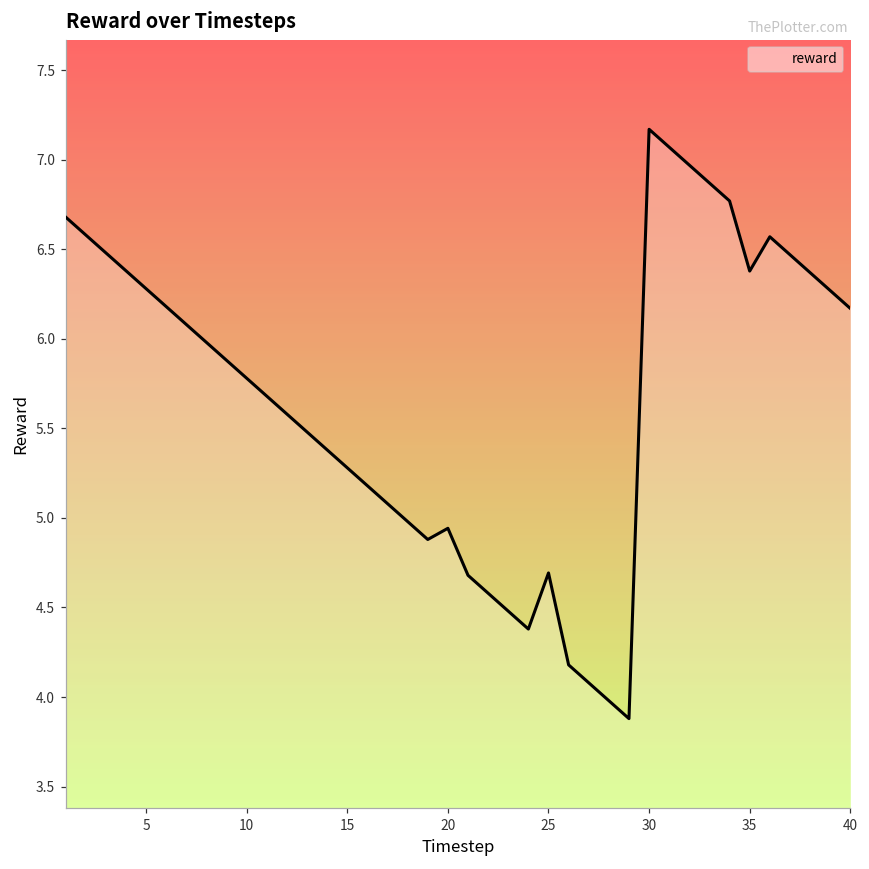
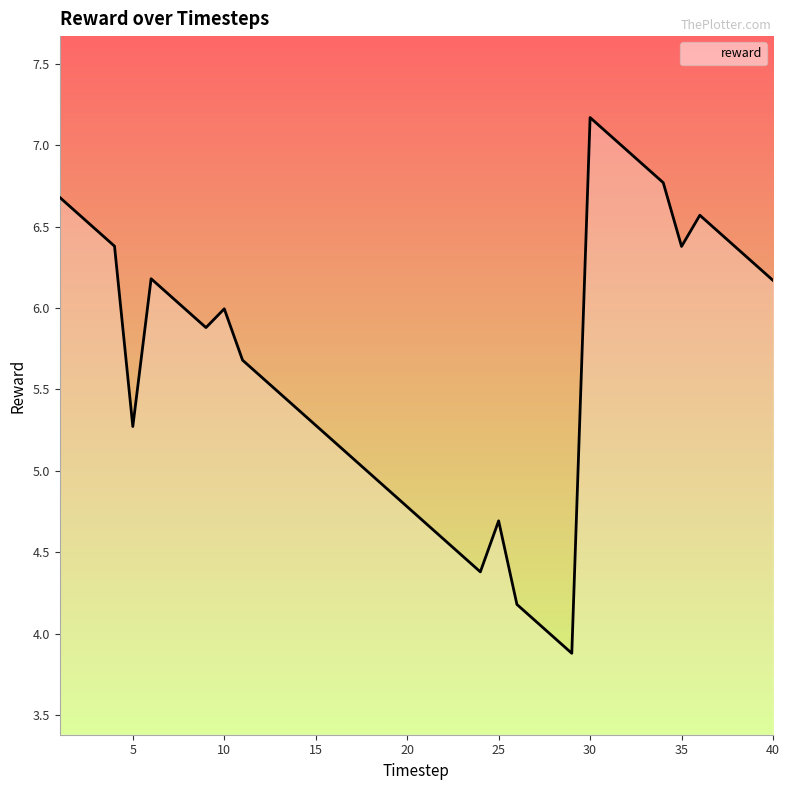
5: 6.28 -> 5.27
10: 5.78 -> 5.99
20: 4.94 -> 4.78
